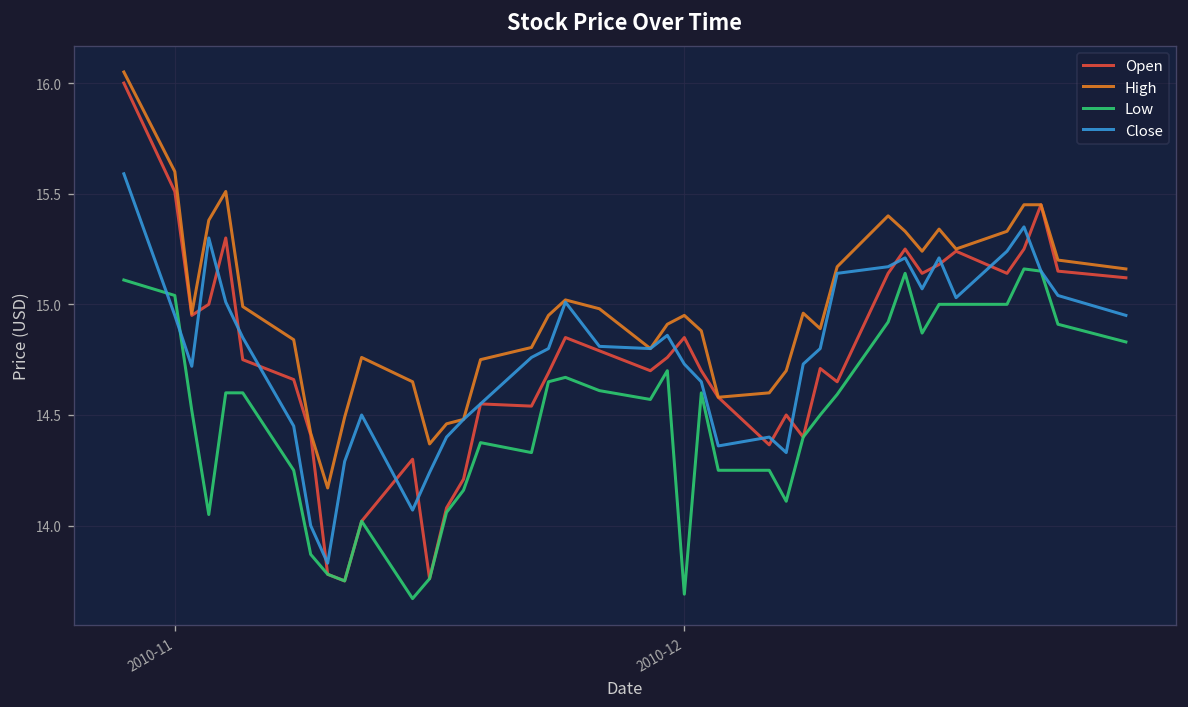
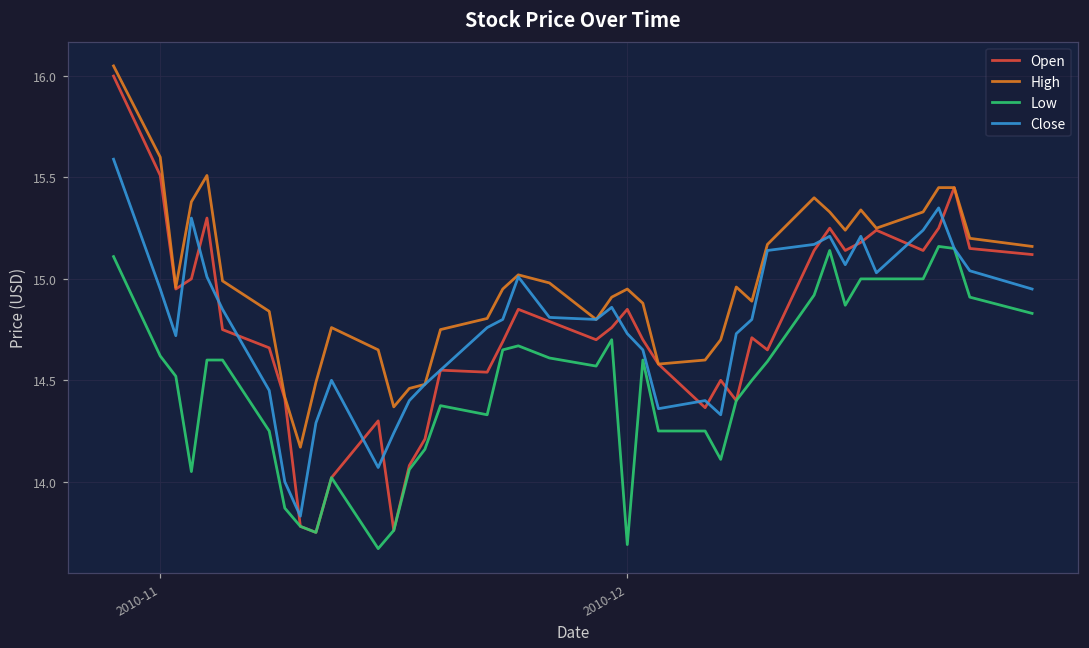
Low, 2010-11: 15.04 -> 14.62
